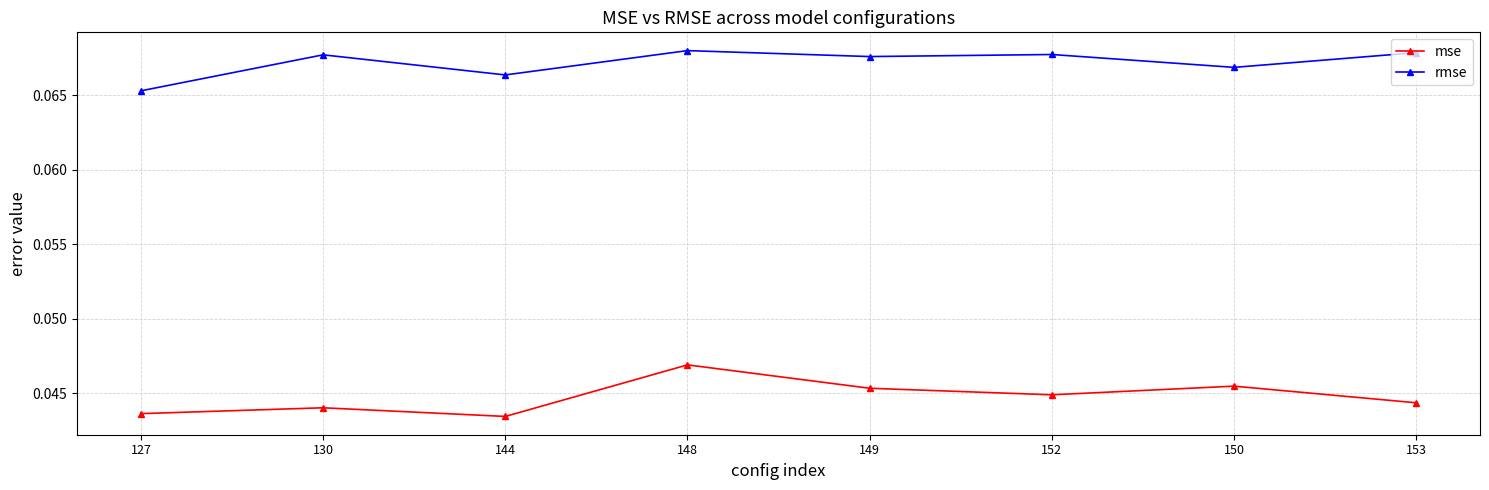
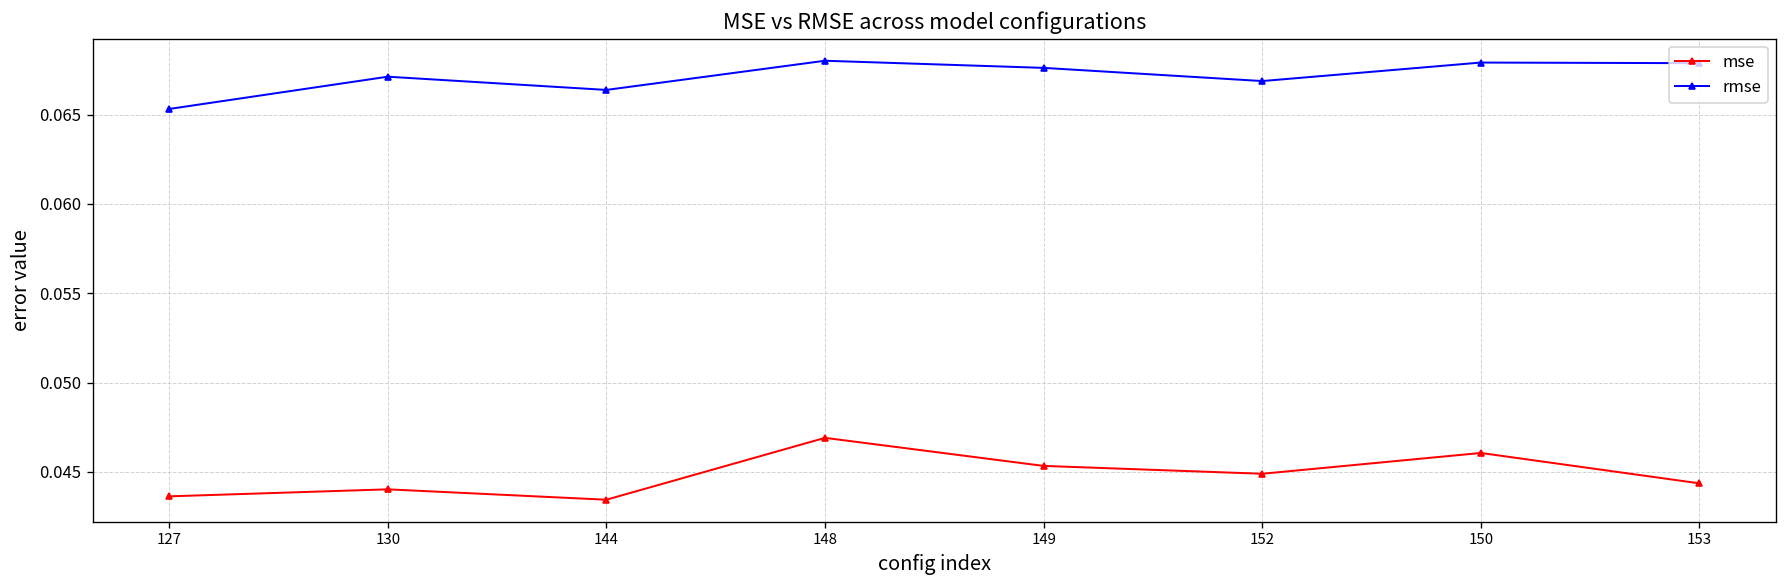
rmse, 130: 0.0677 -> 0.0671
rmse, 152: 0.0678 -> 0.0669
mse, 150: 0.0455 -> 0.0461
rmse, 150: 0.0669 -> 0.0679
